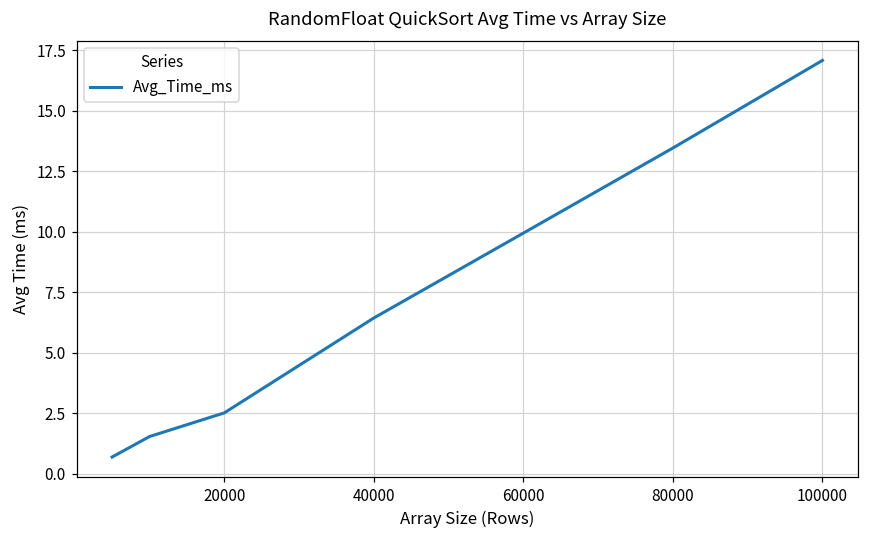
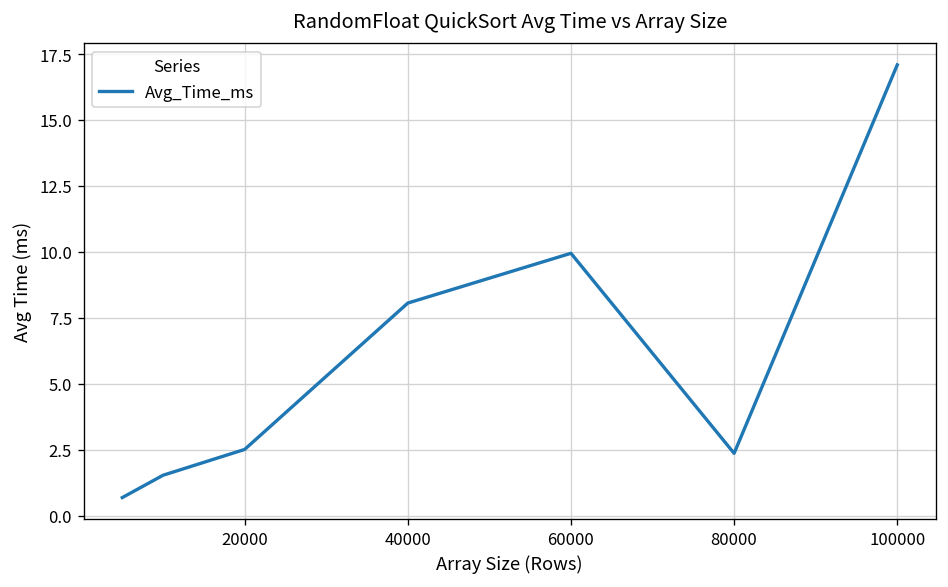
40000: 6.4 -> 8.1
80000: 13.5 -> 2.4
